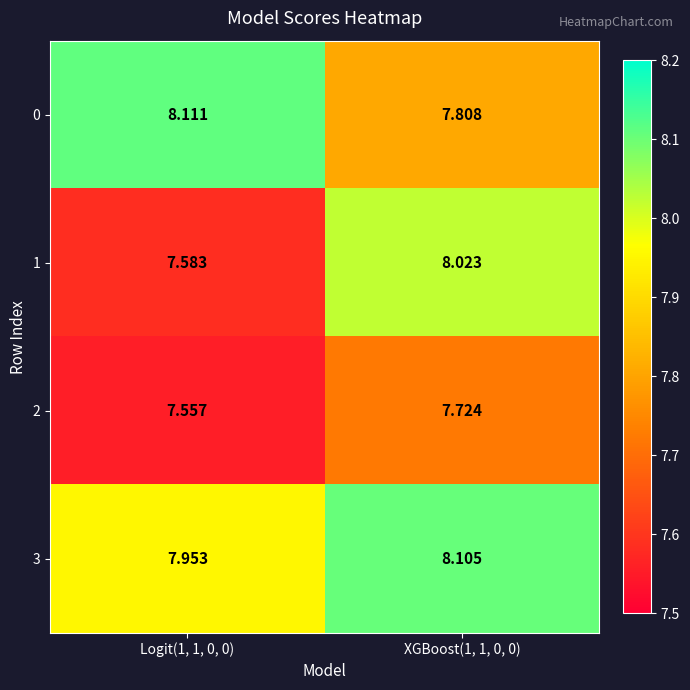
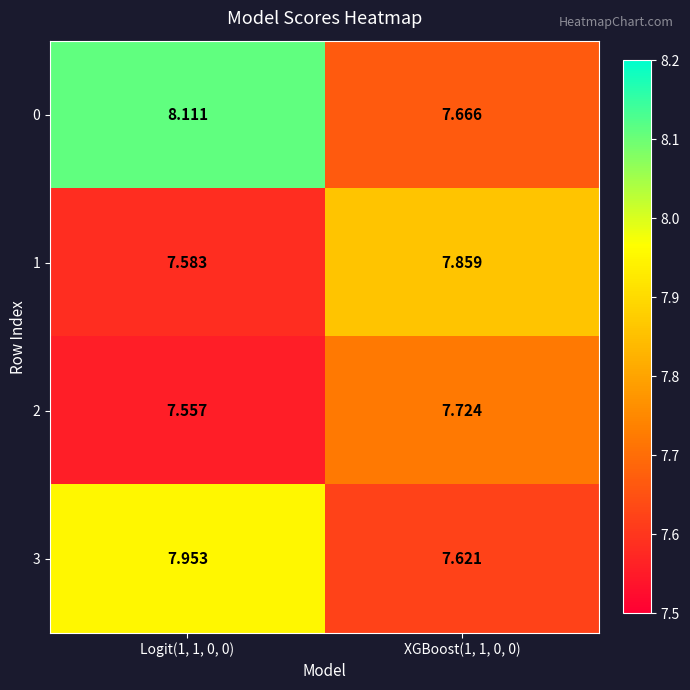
0, XGBoost(1, 1, 0, 0): 7.808 -> 7.666
1, XGBoost(1, 1, 0, 0): 8.023 -> 7.859
3, XGBoost(1, 1, 0, 0): 8.105 -> 7.621
